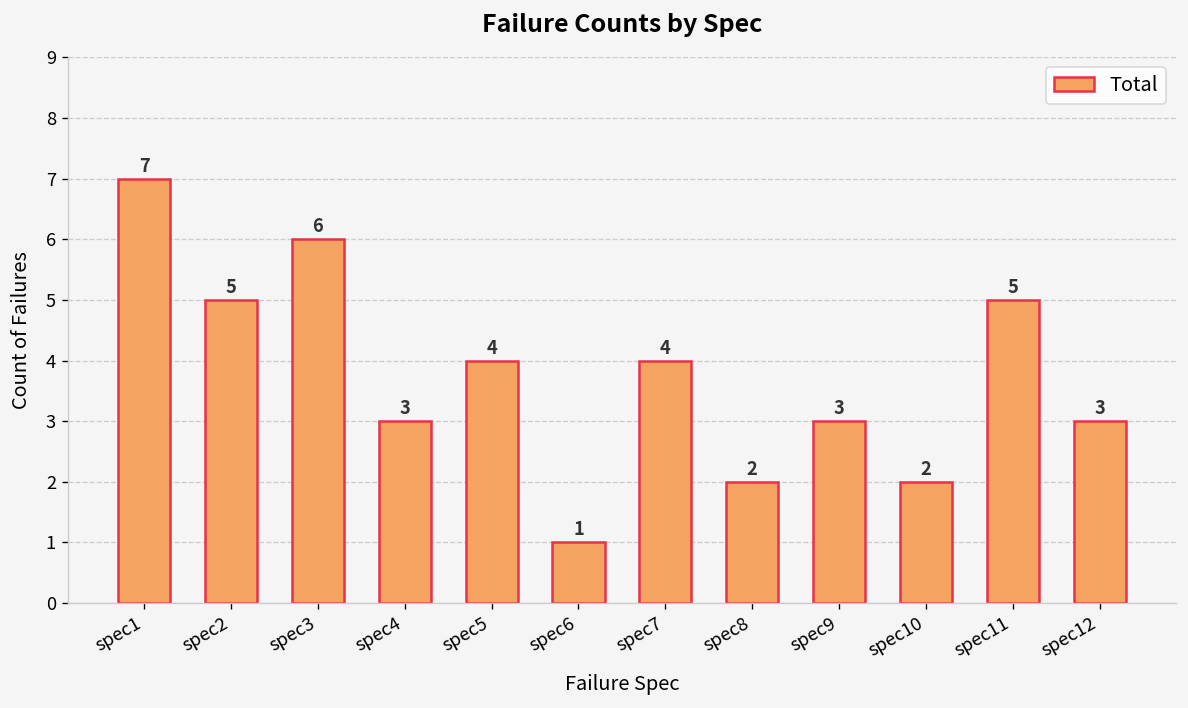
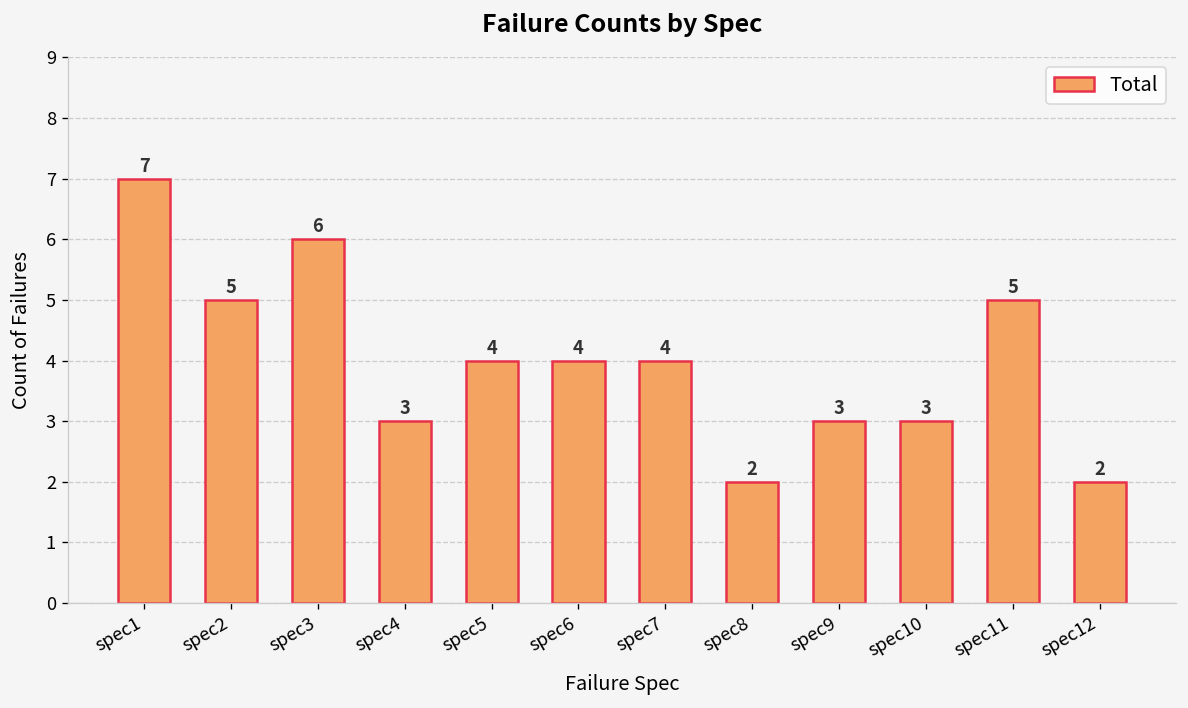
spec6: 1 -> 4
spec10: 2 -> 3
spec12: 3 -> 2
